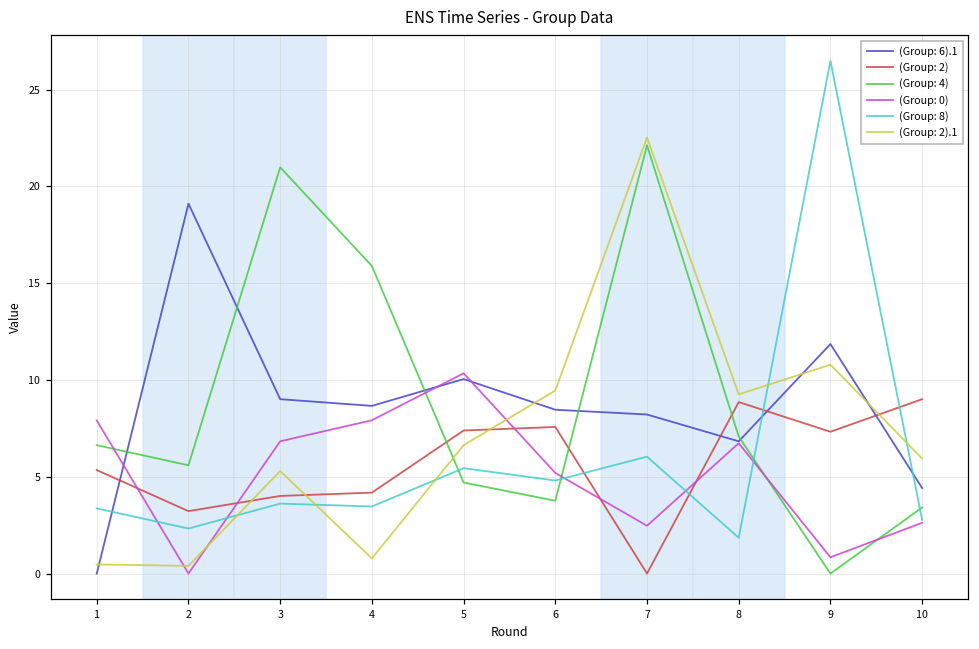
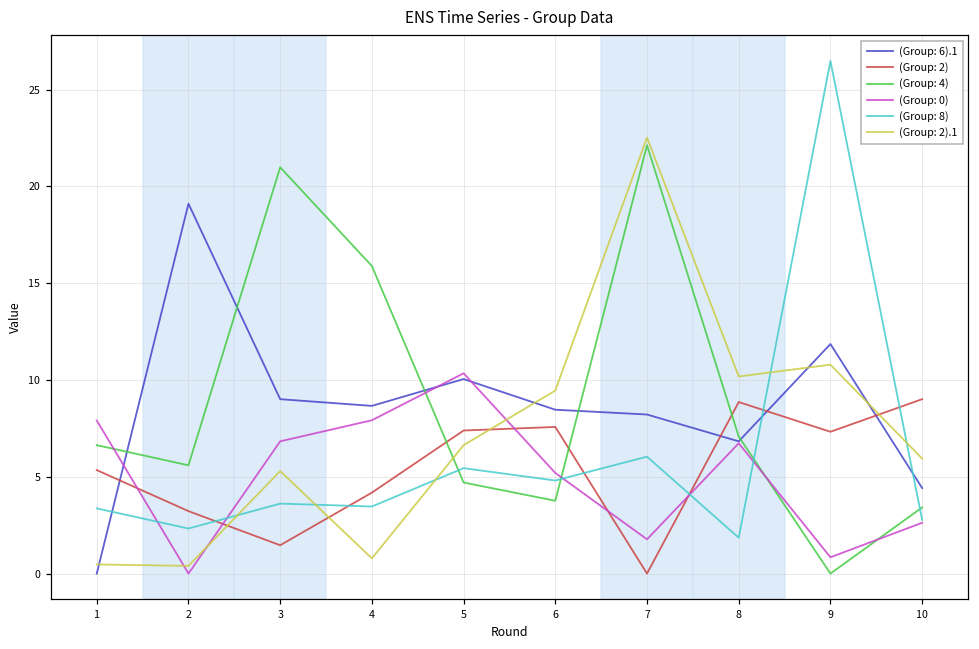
(Group: 2), 3: 4.0 -> 1.5
(Group: 0), 7: 2.5 -> 1.8
(Group: 2).1, 8: 9.3 -> 10.2
